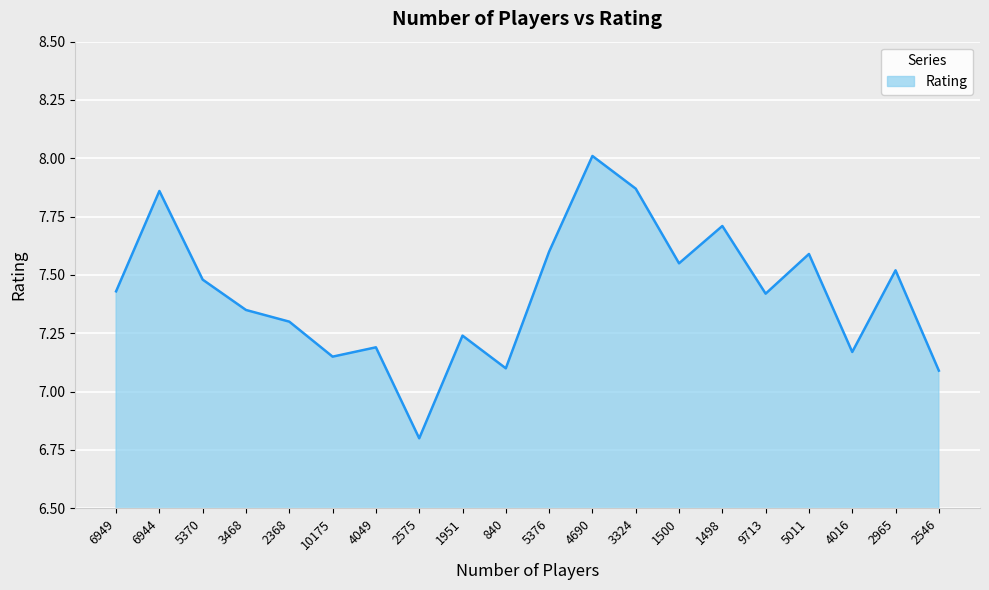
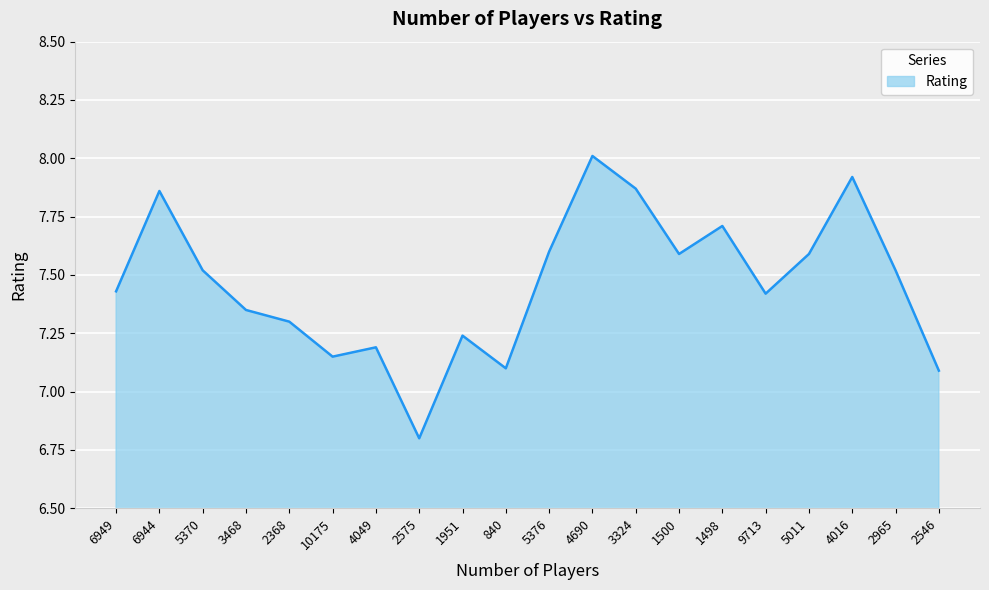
5370: 7.48 -> 7.52
1500: 7.55 -> 7.59
4016: 7.17 -> 7.92
